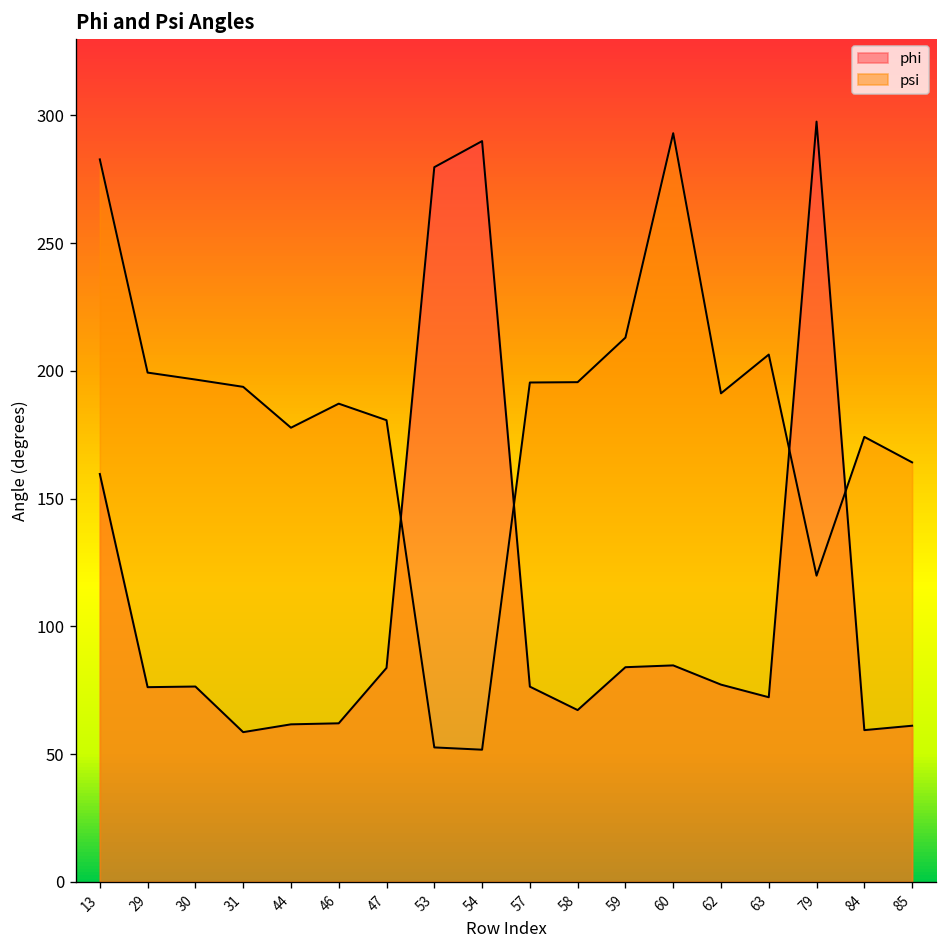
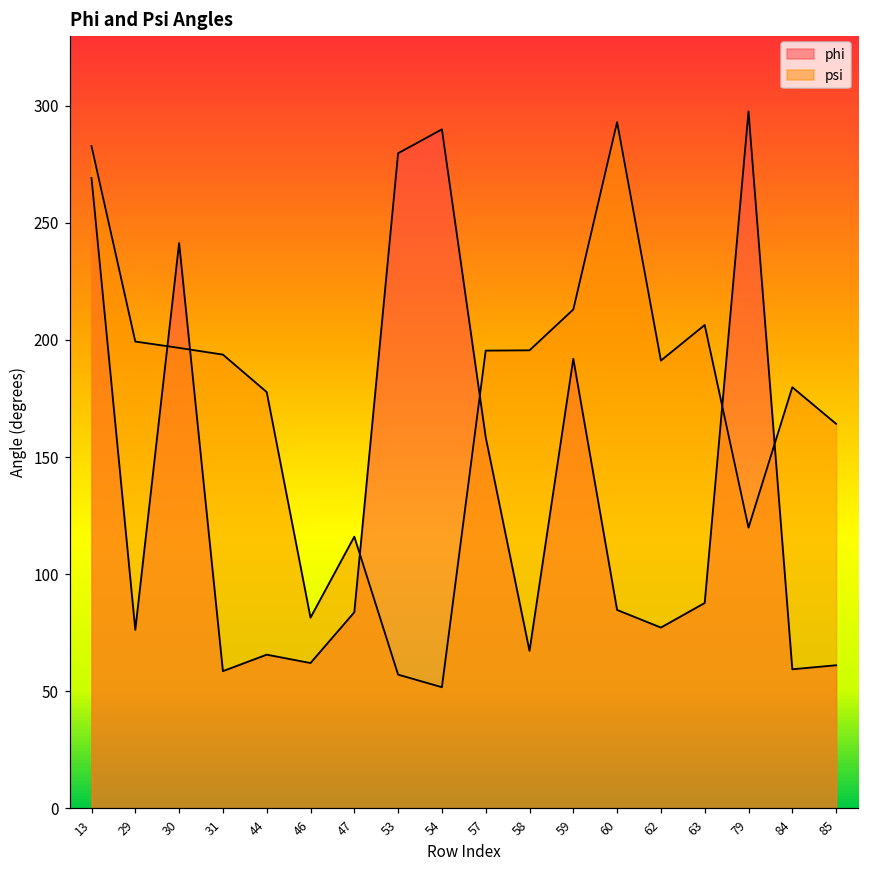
phi, 13: 160 -> 269
phi, 30: 76 -> 241
phi, 44: 62 -> 66
psi, 46: 187 -> 81
psi, 47: 181 -> 116
psi, 53: 53 -> 57
phi, 57: 76 -> 158
phi, 59: 84 -> 192
phi, 63: 72 -> 88
psi, 84: 174 -> 180
